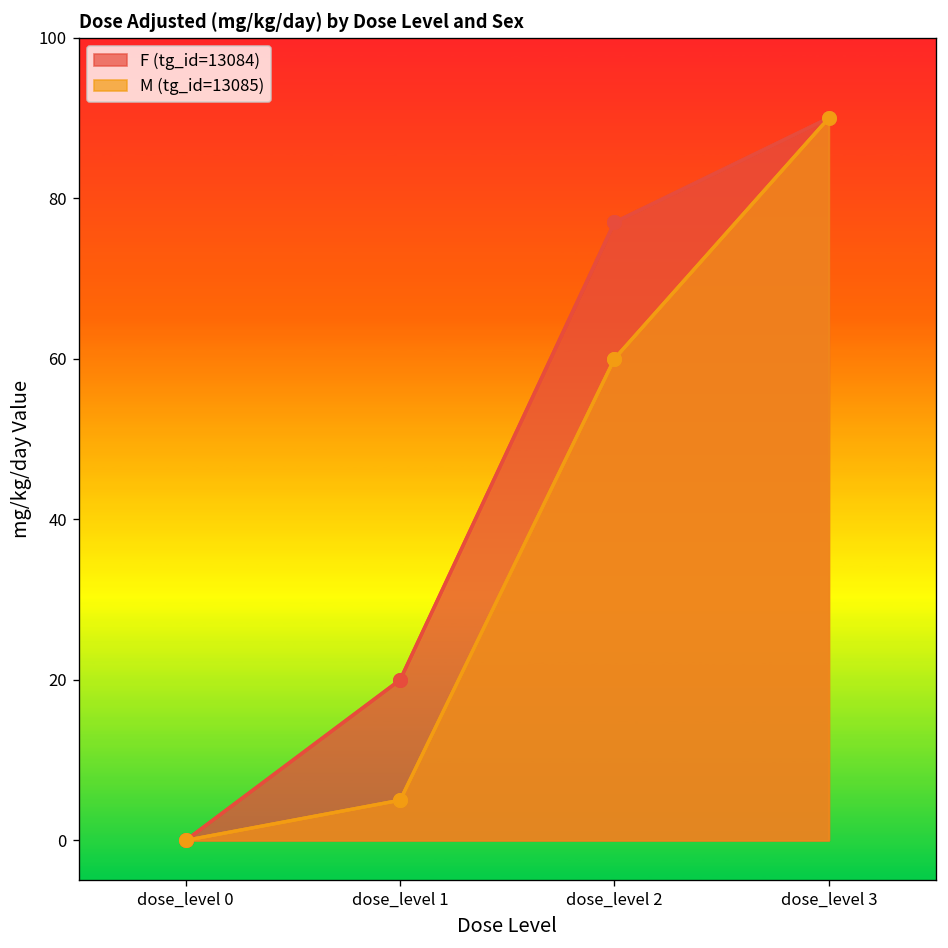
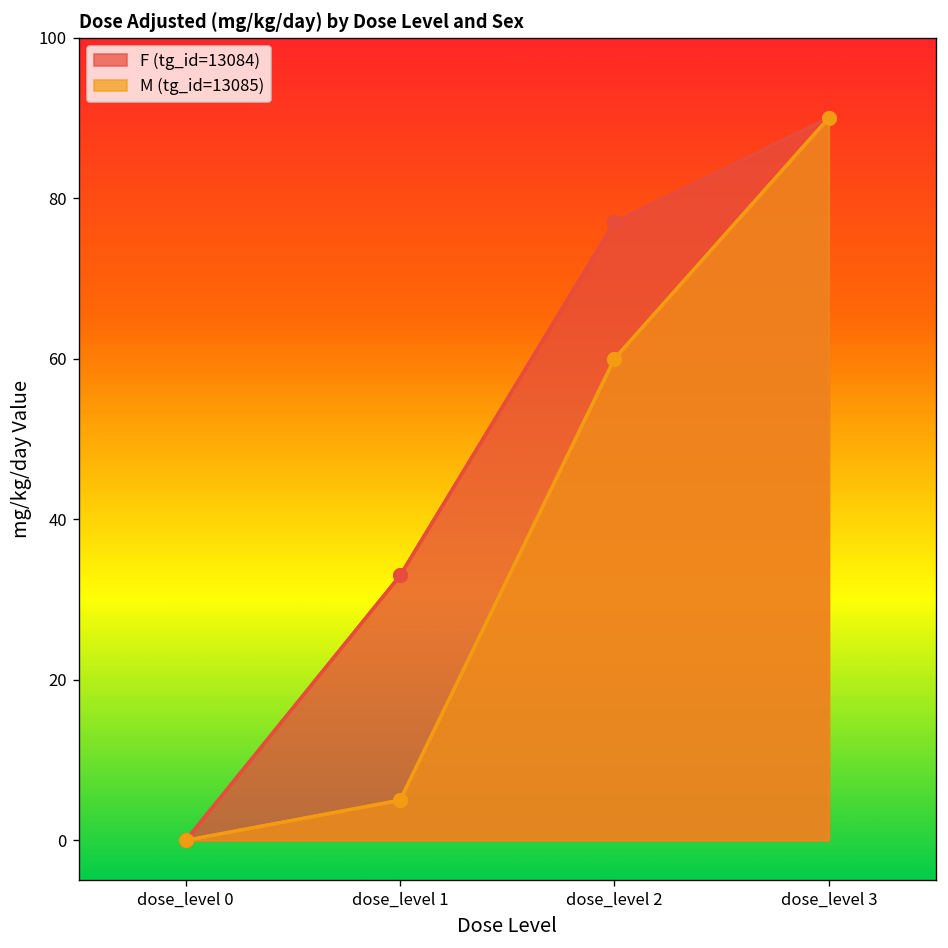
F (tg_id=13084), dose_level 1: 20 -> 33
